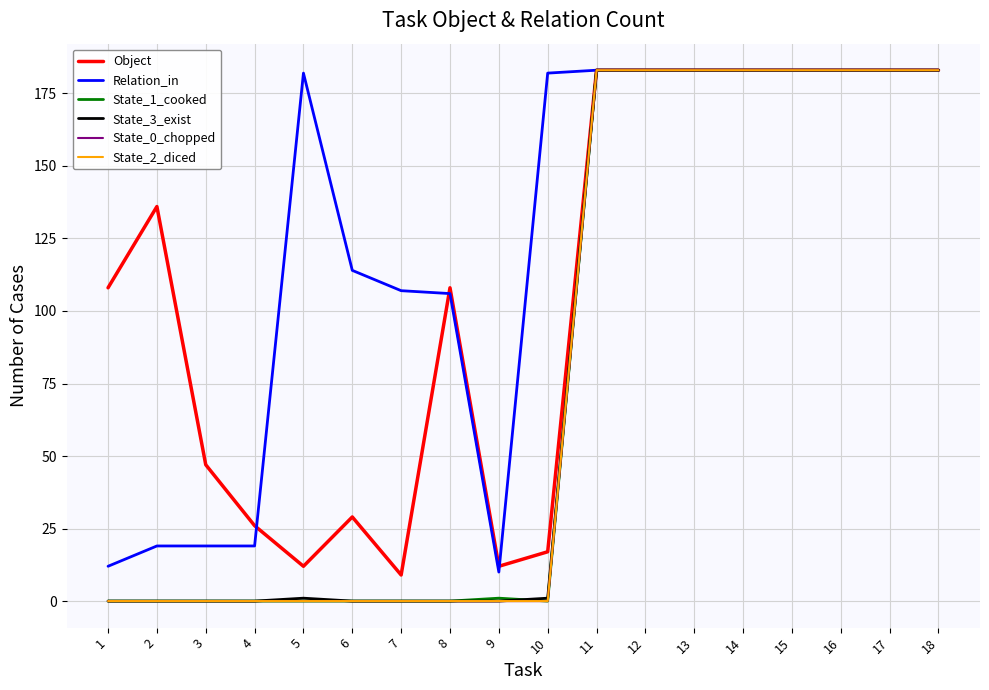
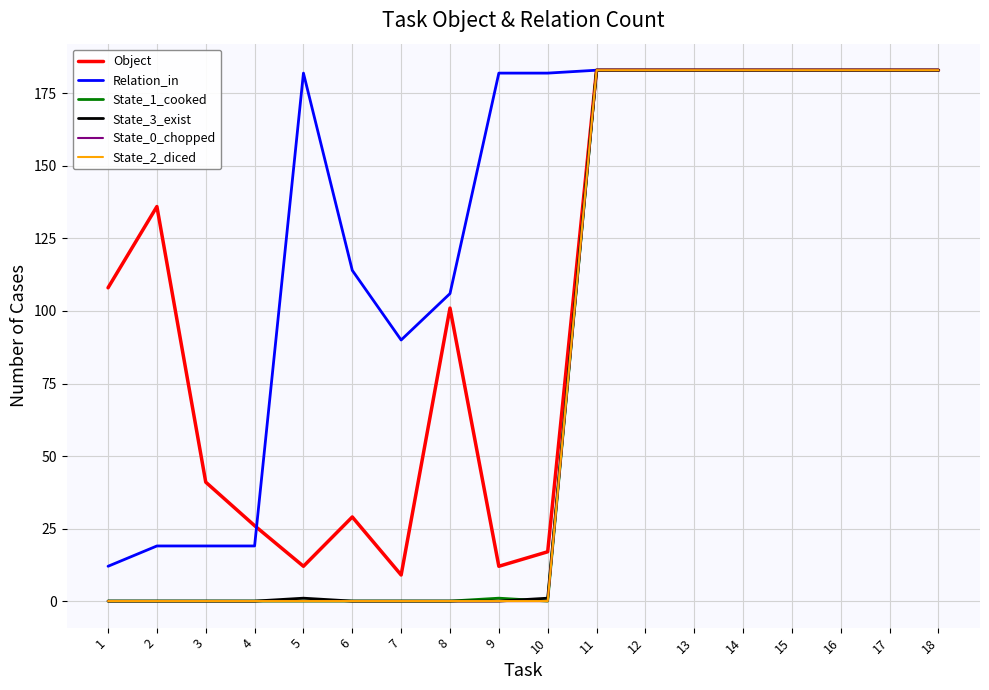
Object, 3: 47 -> 41
Relation_in, 7: 107 -> 90
Object, 8: 108 -> 101
Relation_in, 9: 10 -> 182
